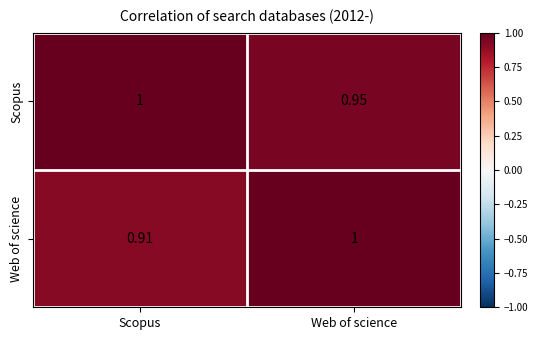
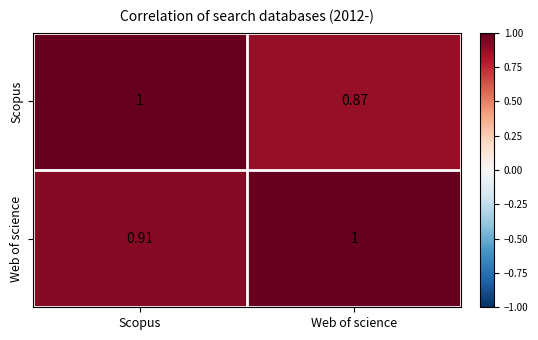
Scopus, Web of science: 0.95 -> 0.87
